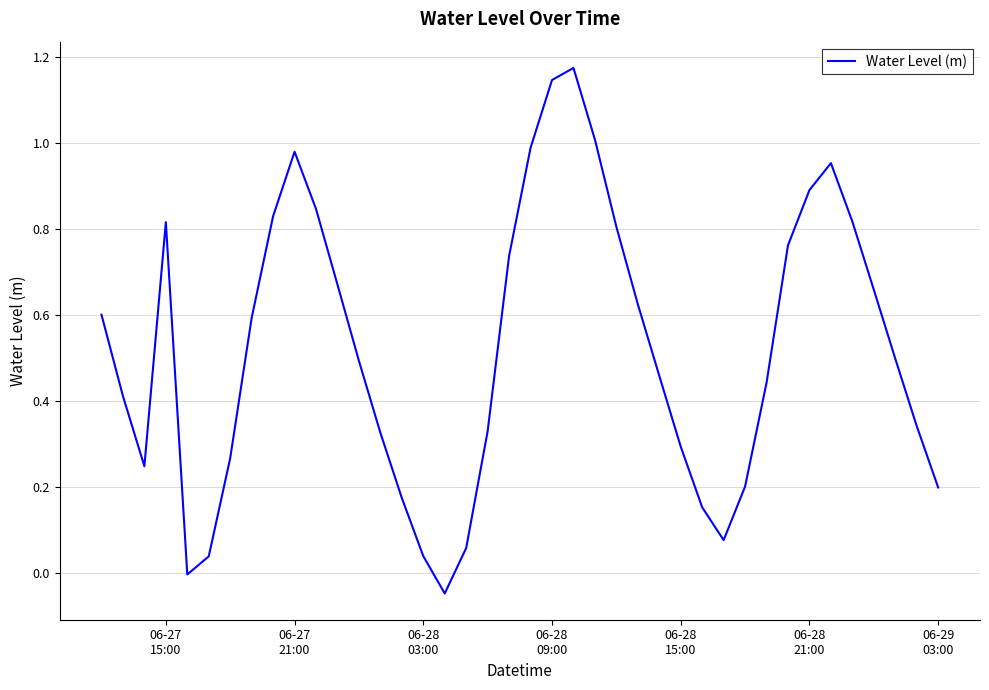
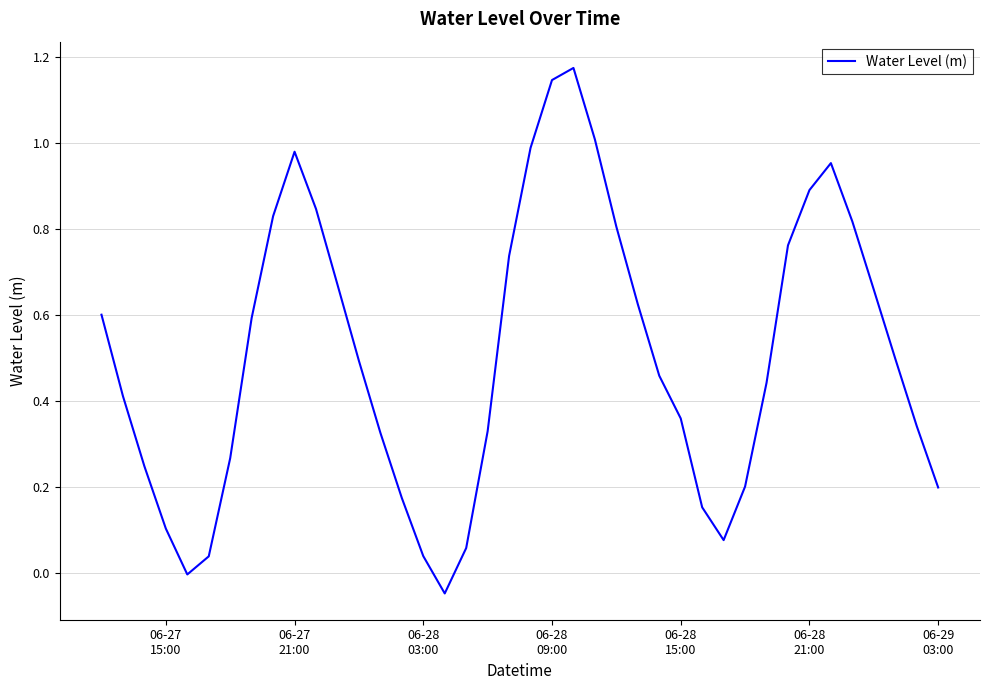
06-27 15:00: 0.82 -> 0.10
06-28 15:00: 0.29 -> 0.36
